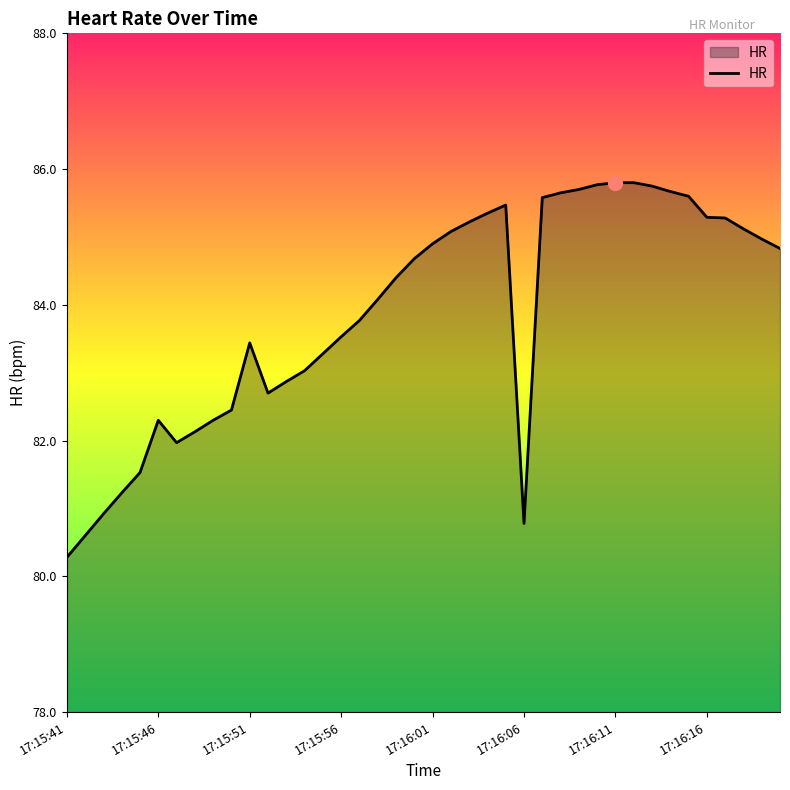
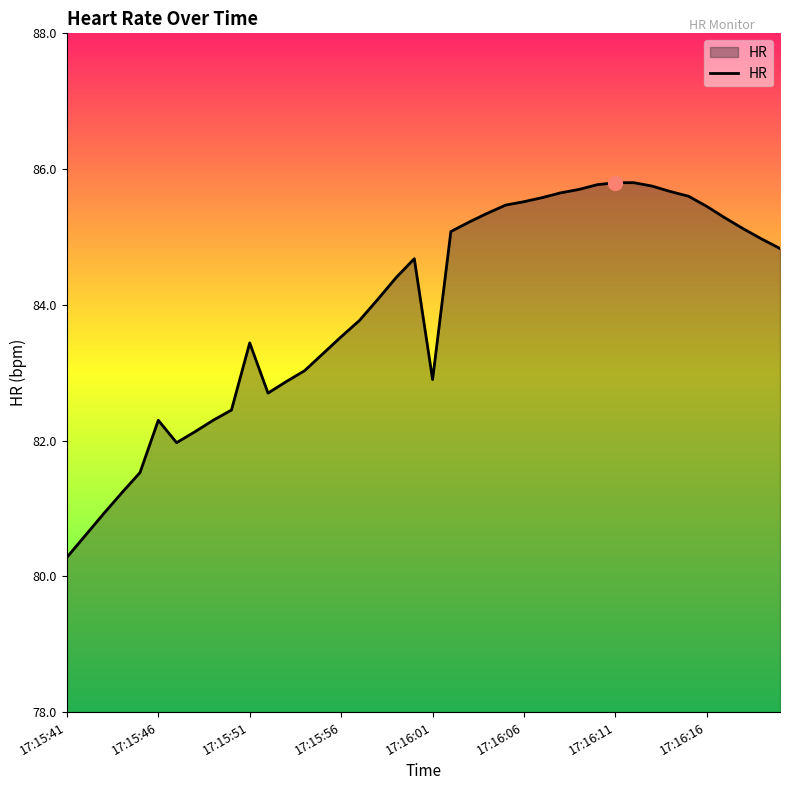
HR, 17:16:01: 84.9 -> 82.9
HR, 17:16:06: 80.8 -> 85.5
HR, 17:16:16: 85.3 -> 85.5
